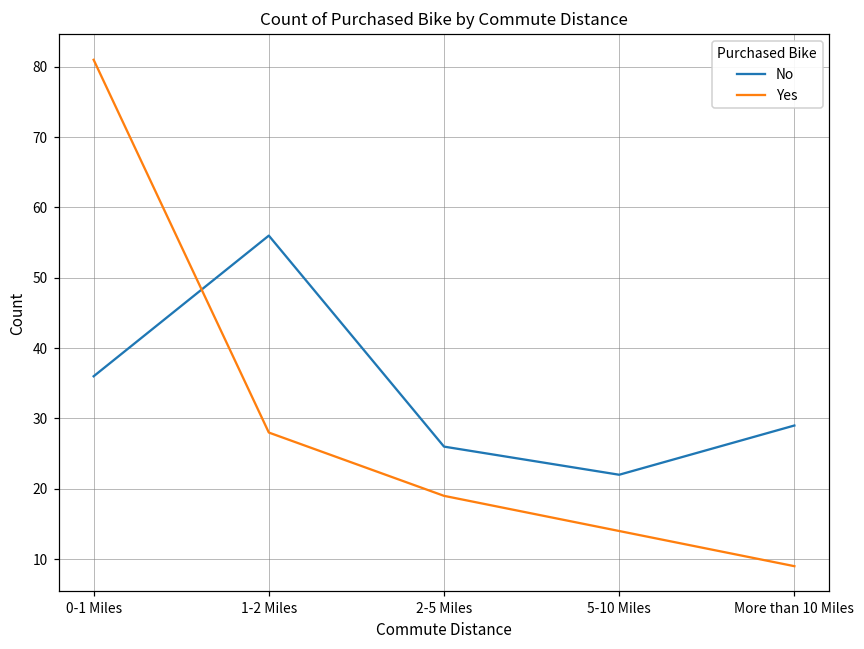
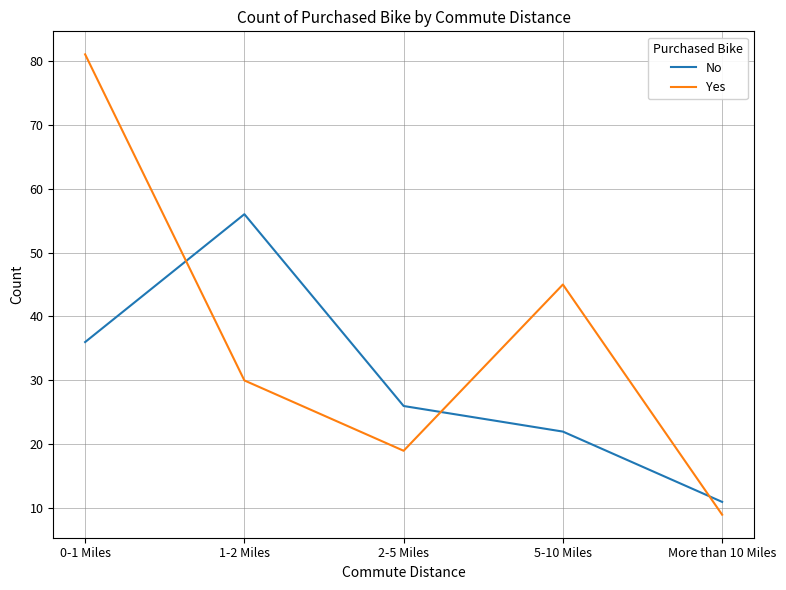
Yes, 1-2 Miles: 28 -> 30
Yes, 5-10 Miles: 14 -> 45
No, More than 10 Miles: 29 -> 11
